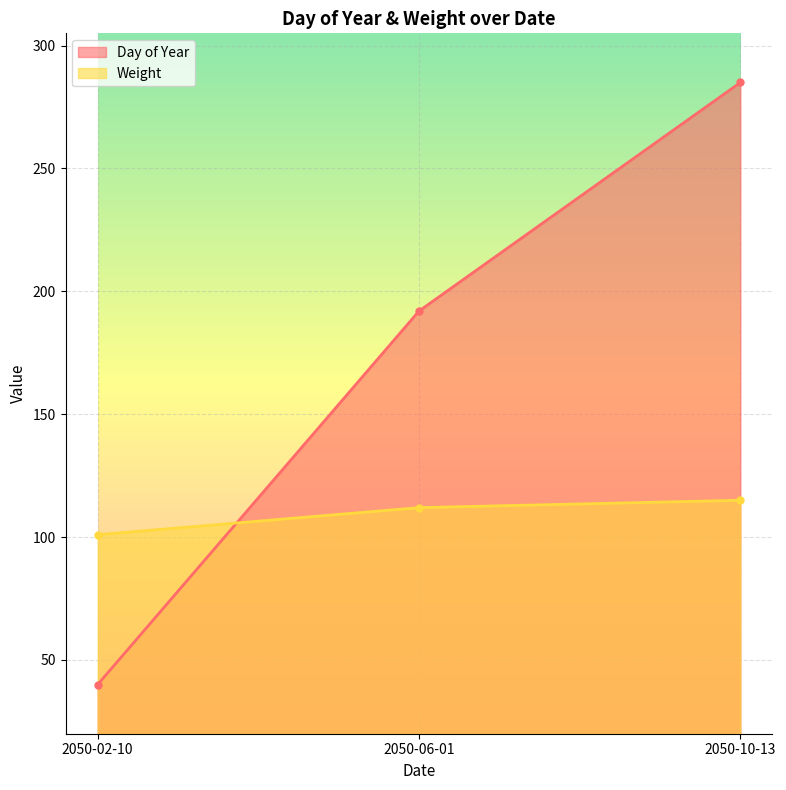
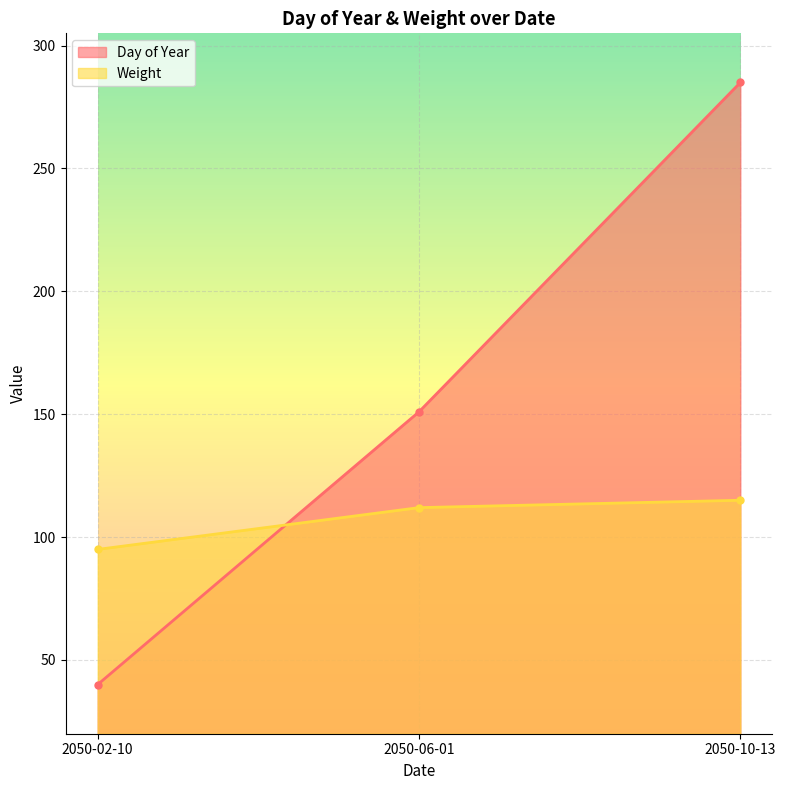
Weight, 2050-02-10: 101 -> 95
Day of Year, 2050-06-01: 192 -> 151
